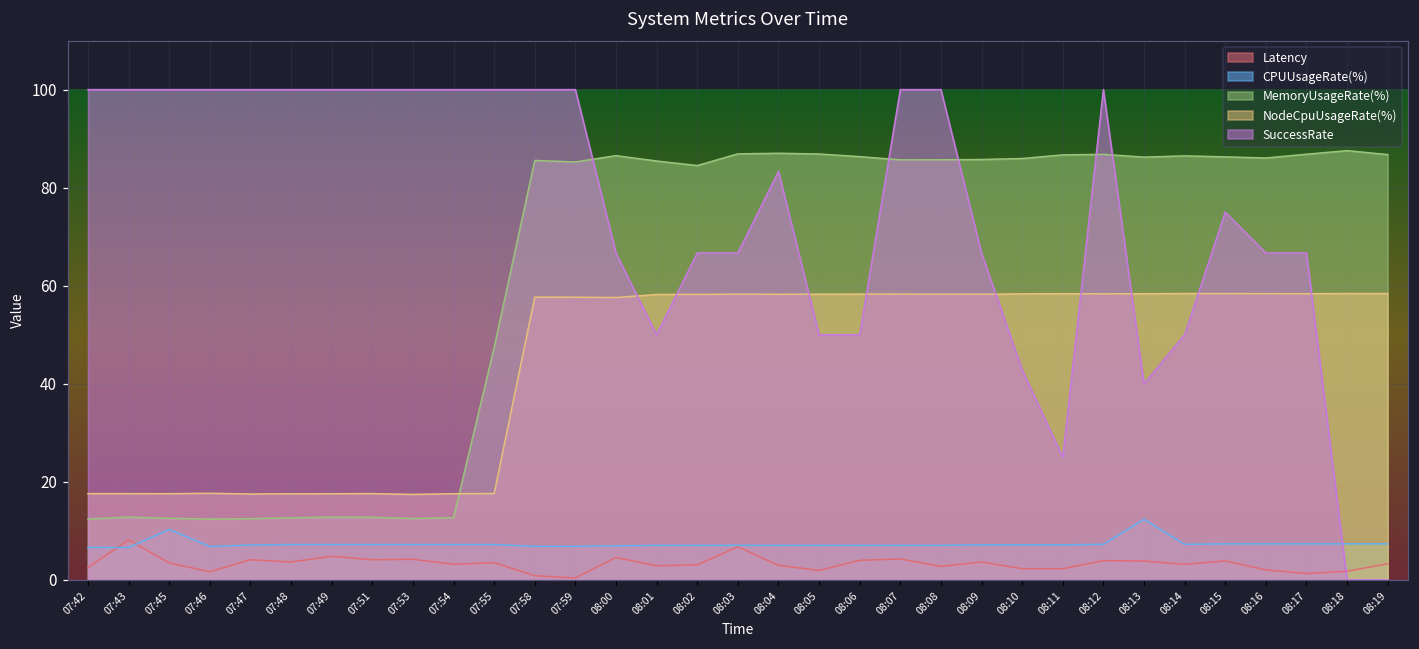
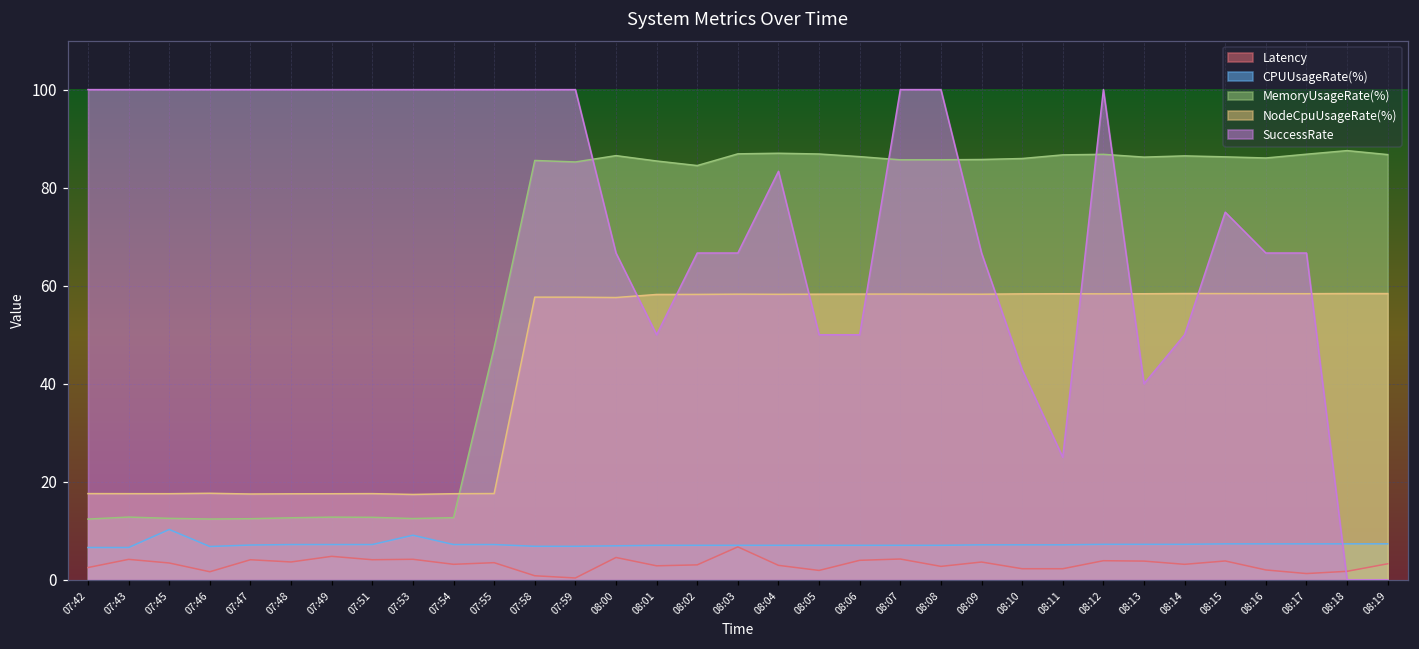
Latency, 07:43: 8 -> 4
CPUUsageRate(%), 07:53: 7 -> 9
CPUUsageRate(%), 08:13: 12 -> 7
